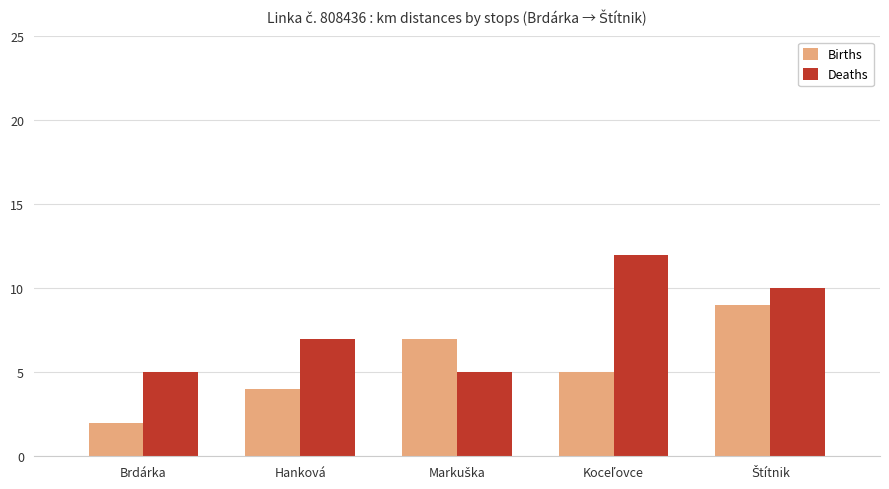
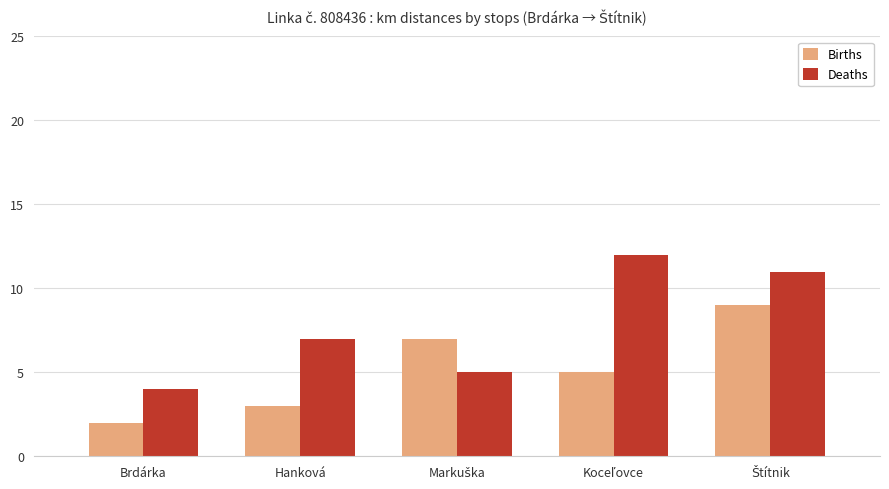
Deaths, Brdárka: 5 -> 4
Births, Hanková: 4 -> 3
Deaths, Štítnik: 10 -> 11
